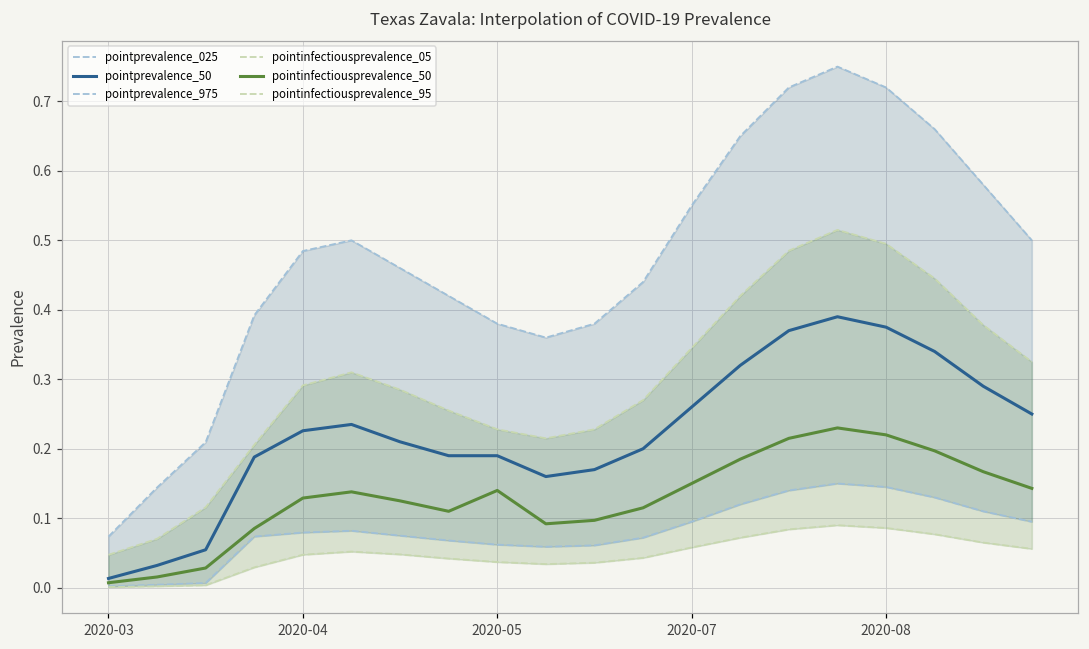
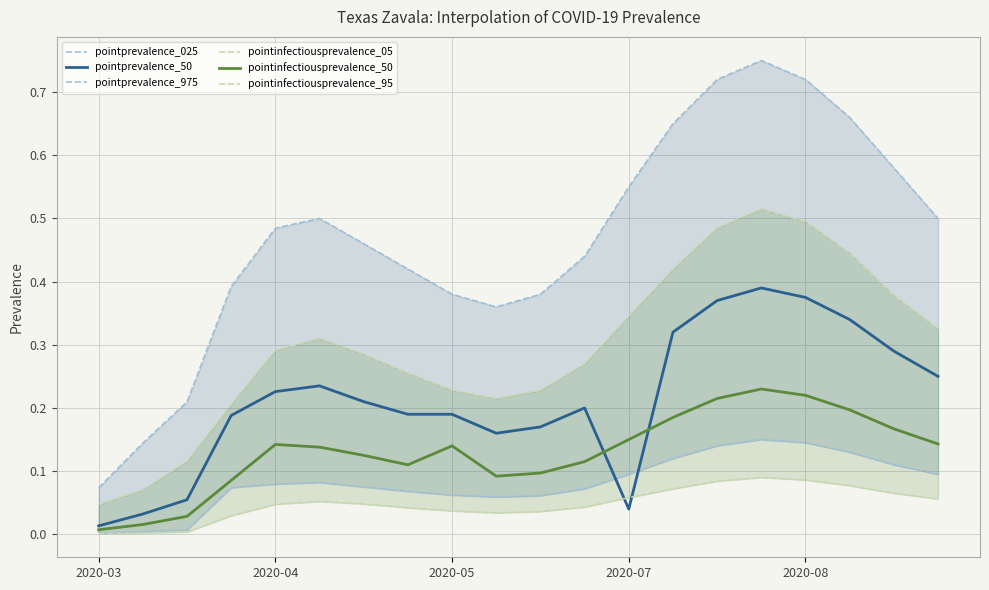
pointinfectiousprevalence_50, 2020-04: 0.13 -> 0.14
pointprevalence_50, 2020-07: 0.26 -> 0.04
